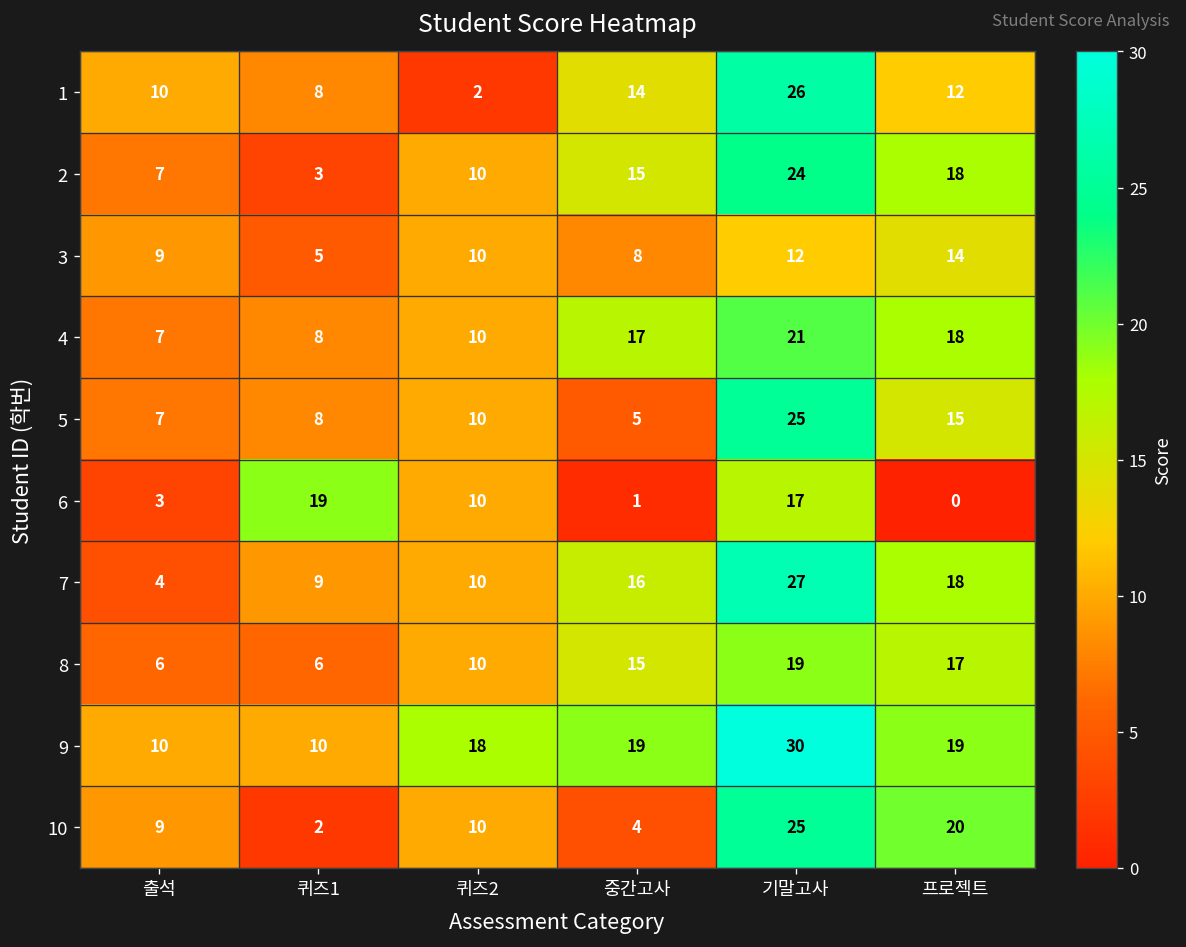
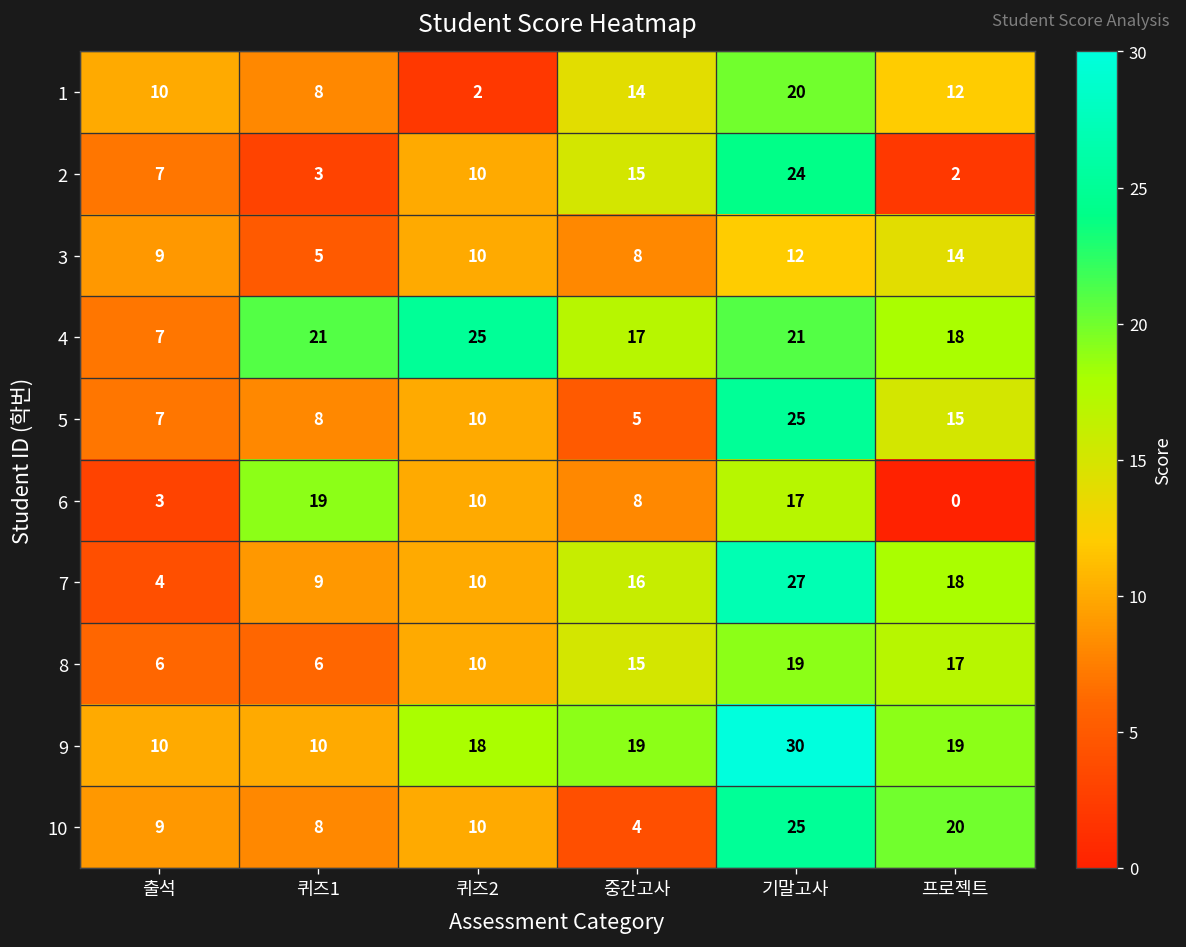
1, 기말고사: 26 -> 20
2, 프로젝트: 18 -> 2
4, 퀴즈1: 8 -> 21
4, 퀴즈2: 10 -> 25
6, 중간고사: 1 -> 8
10, 퀴즈1: 2 -> 8
